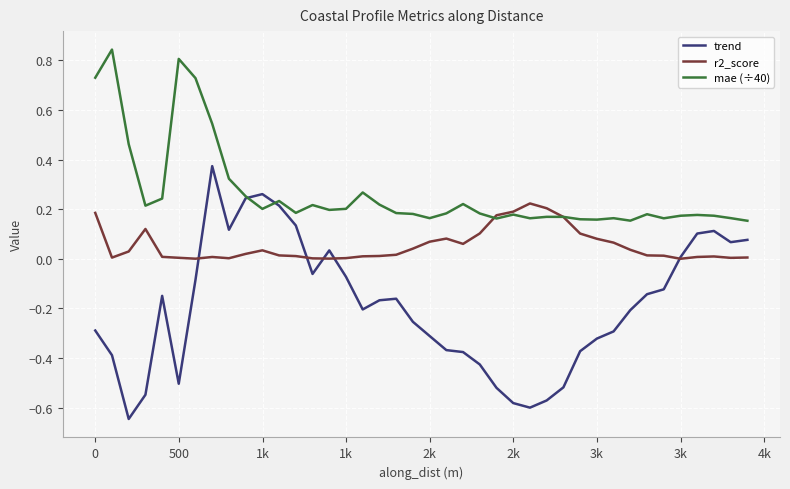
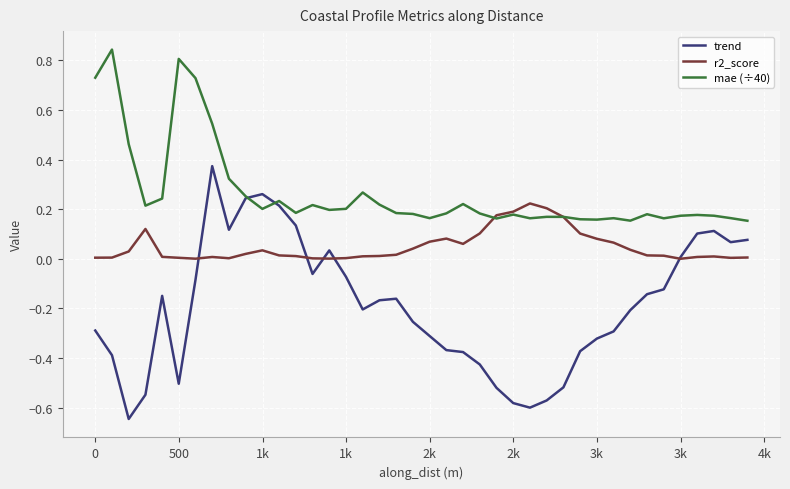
r2_score, 0: 0.19 -> 0.00
